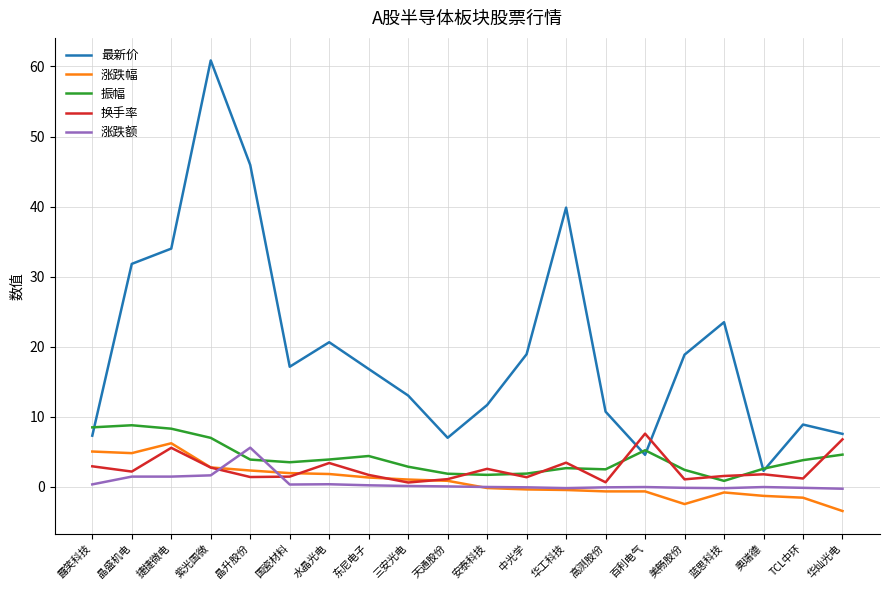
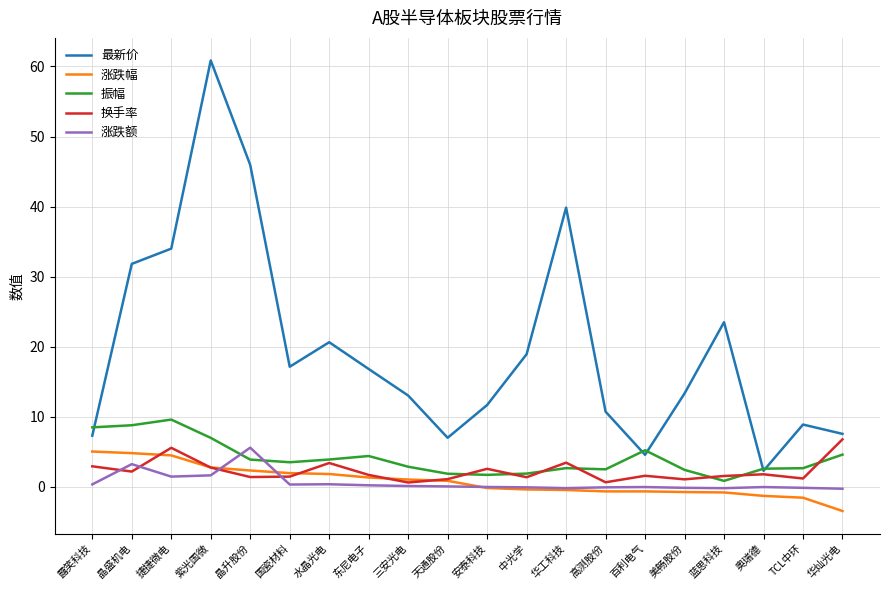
涨跌额, 晶盛机电: 1 -> 3
涨跌幅, 捷捷微电: 6 -> 4
振幅, 捷捷微电: 8 -> 10
换手率, 百利电气: 8 -> 2
最新价, 美畅股份: 19 -> 13
涨跌幅, 美畅股份: -2 -> -1
振幅, TCL中环: 4 -> 3
